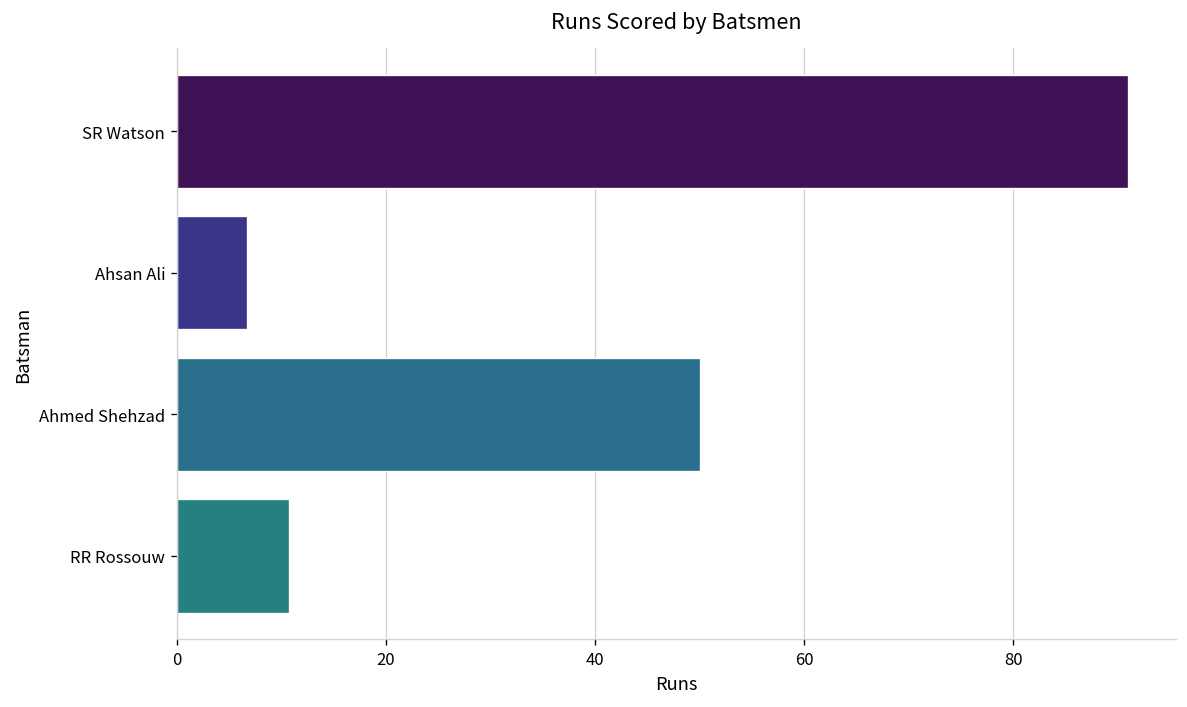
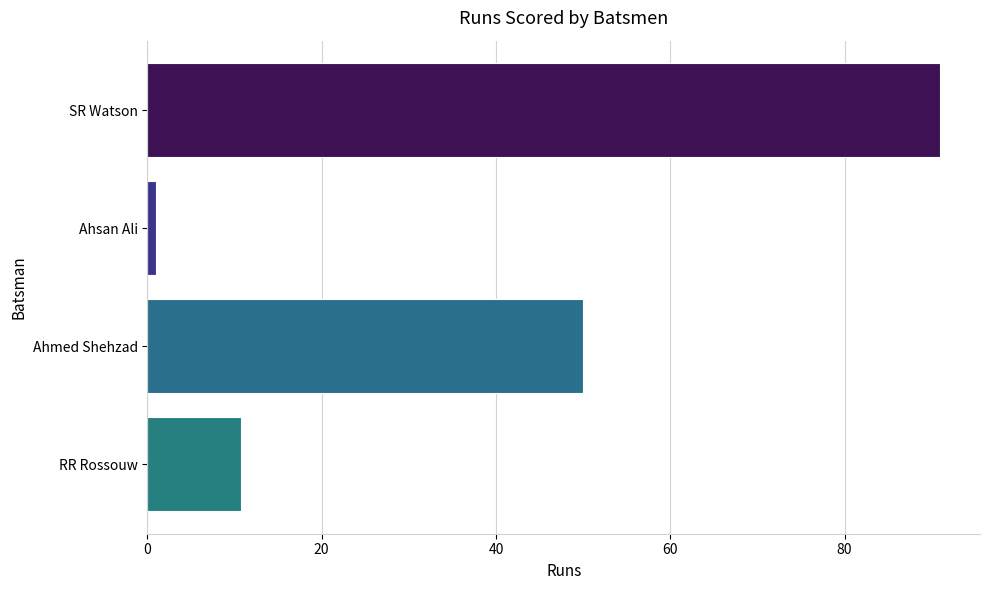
Ahsan Ali: 7 -> 1
